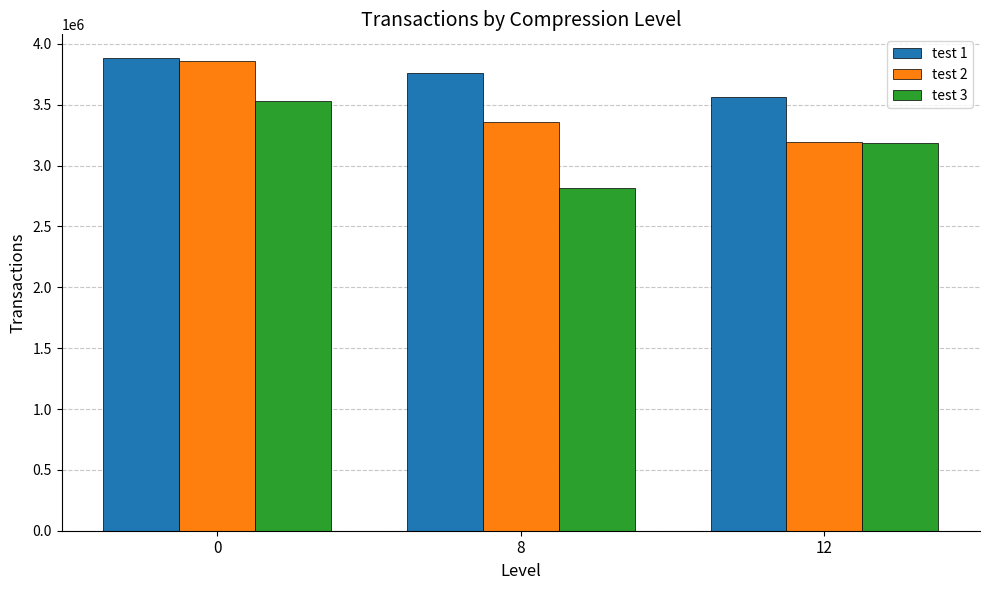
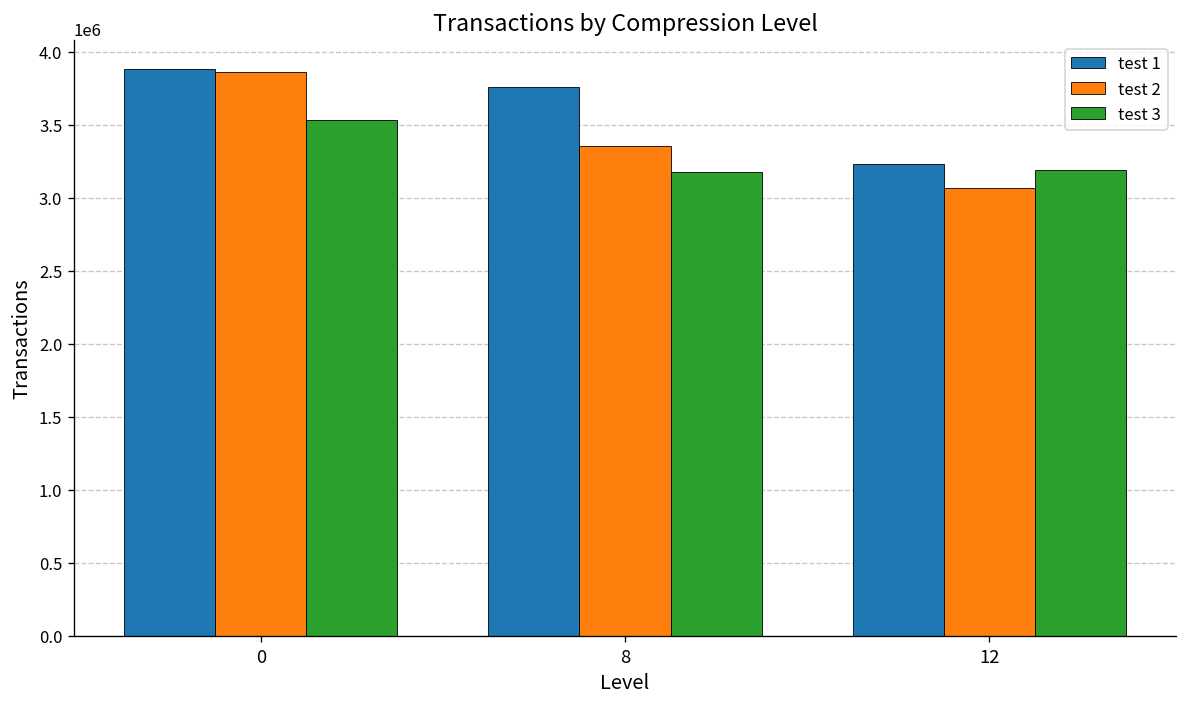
test 3, 8: 2810000 -> 3180000
test 1, 12: 3570000 -> 3230000
test 2, 12: 3190000 -> 3070000
